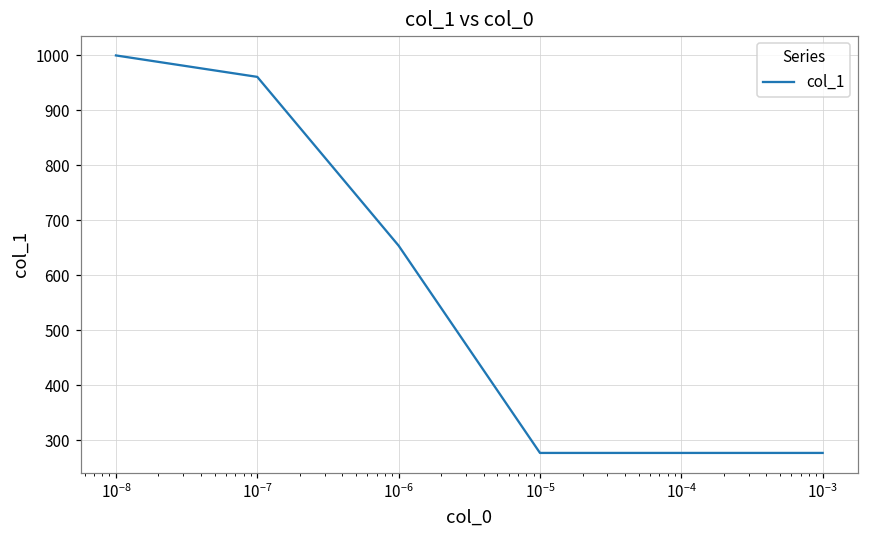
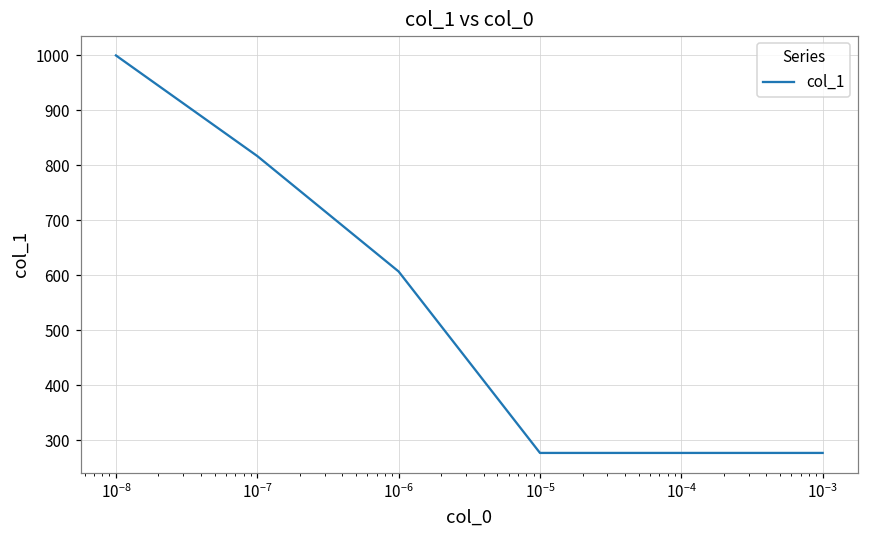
10^-7: 960 -> 820
10^-6: 650 -> 610
